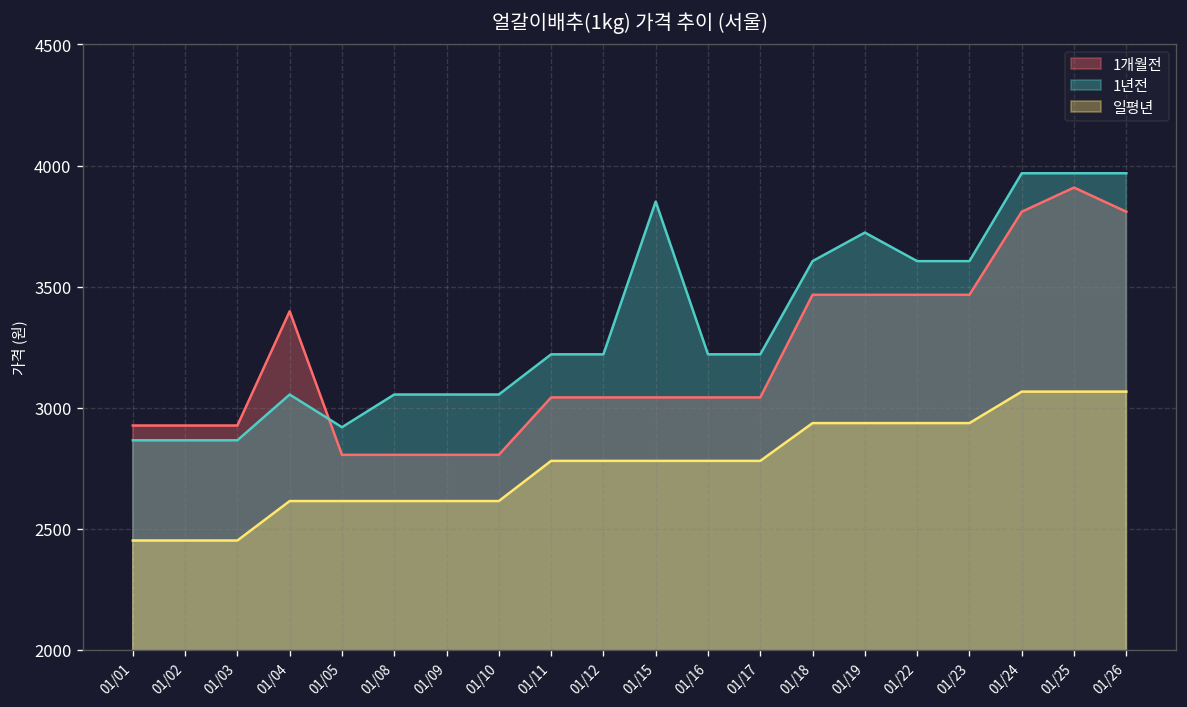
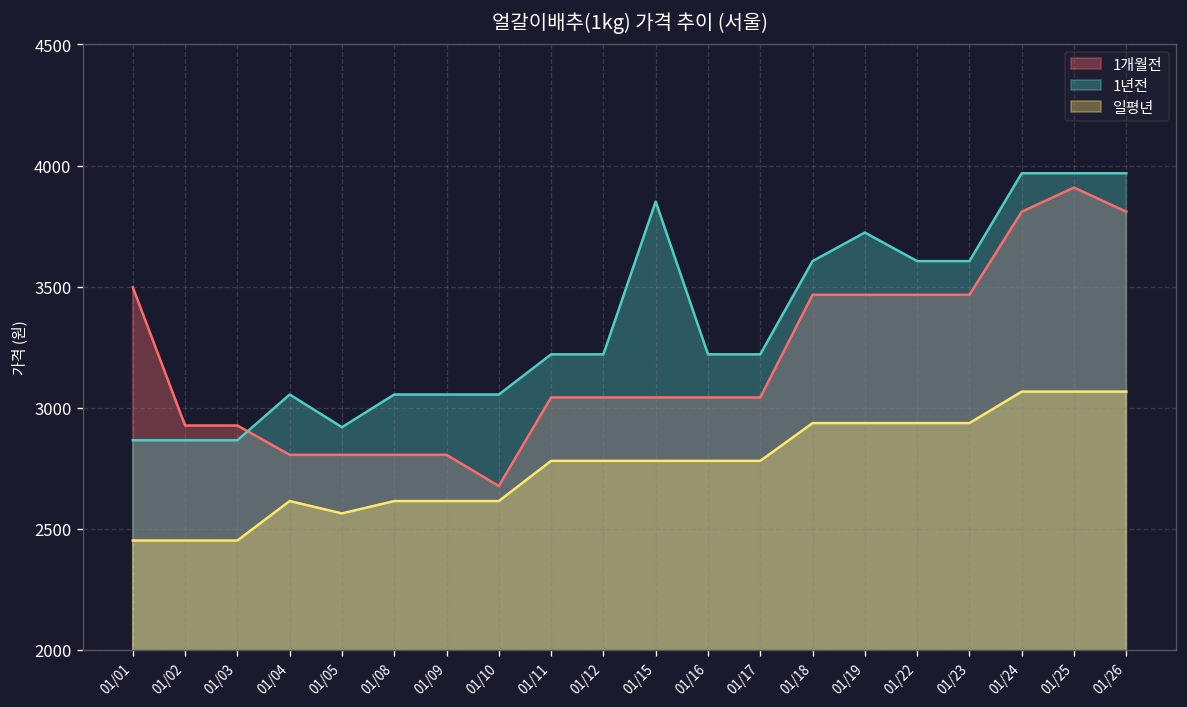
1개월전, 01/01: 2930 -> 3500
1개월전, 01/04: 3400 -> 2810
일평년, 01/05: 2610 -> 2560
1개월전, 01/10: 2810 -> 2680
